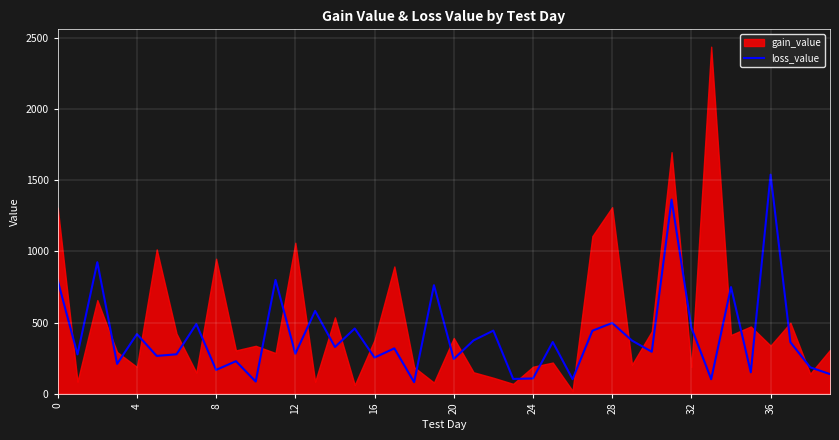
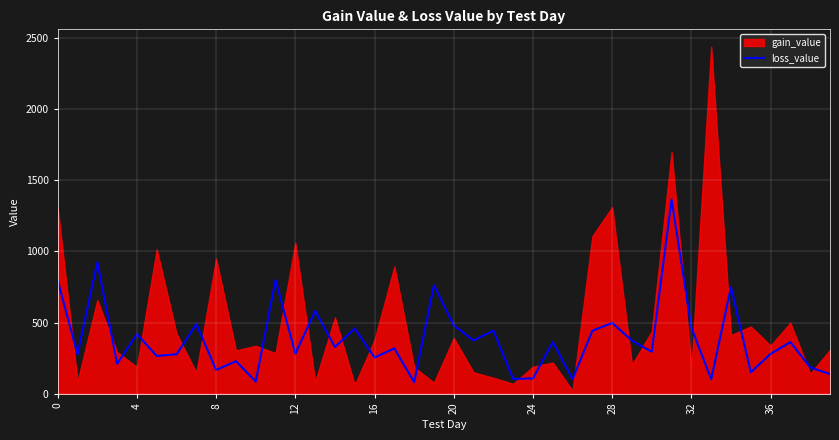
loss_value, 20: 240 -> 480
loss_value, 36: 1540 -> 280
